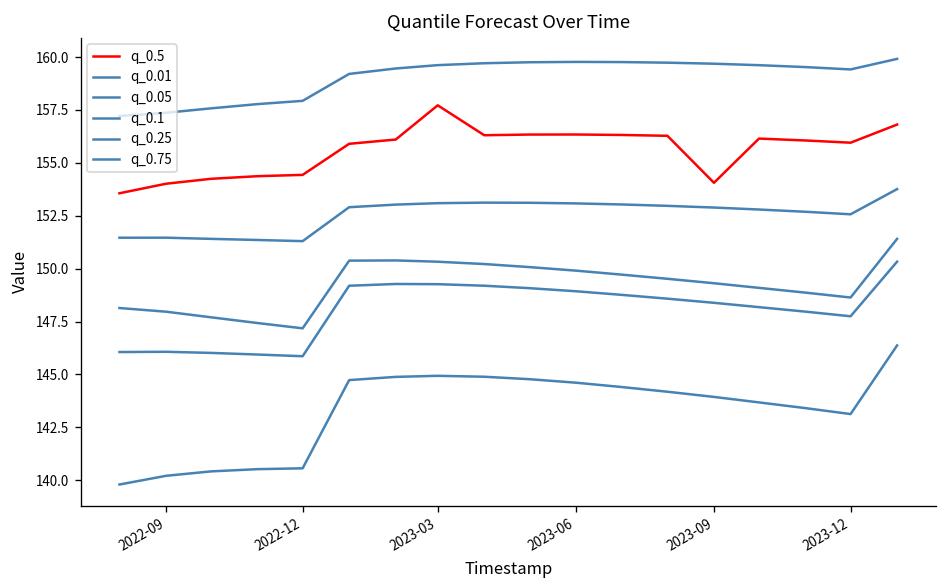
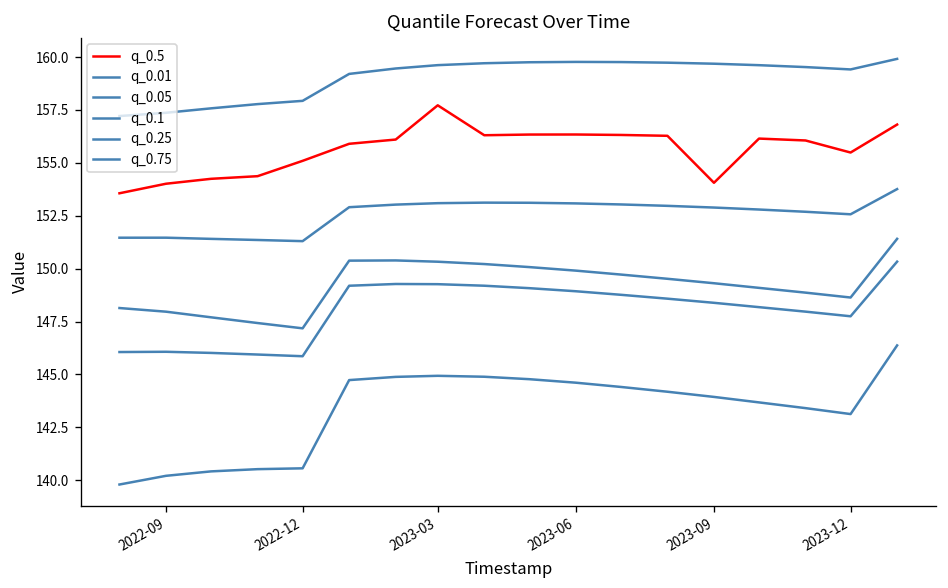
q_0.5, 2022-12: 154.4 -> 155.1
q_0.5, 2023-12: 156.0 -> 155.5
